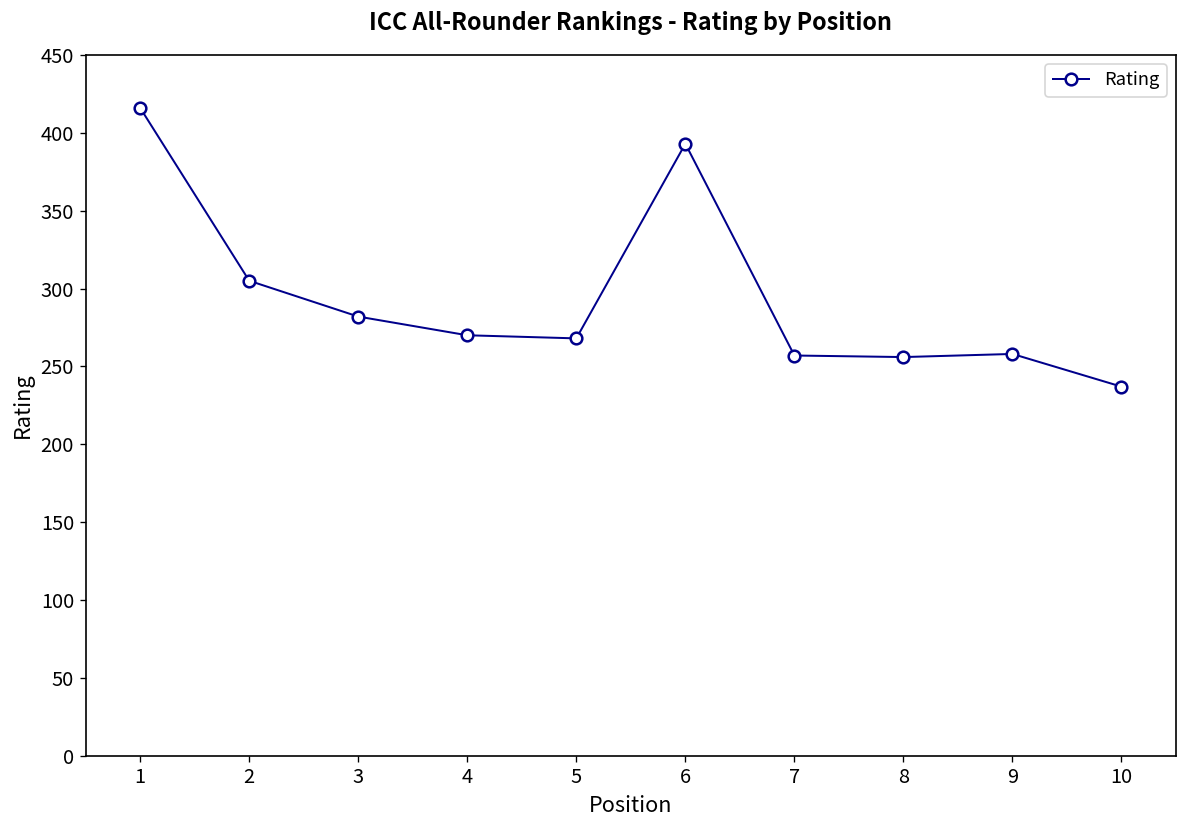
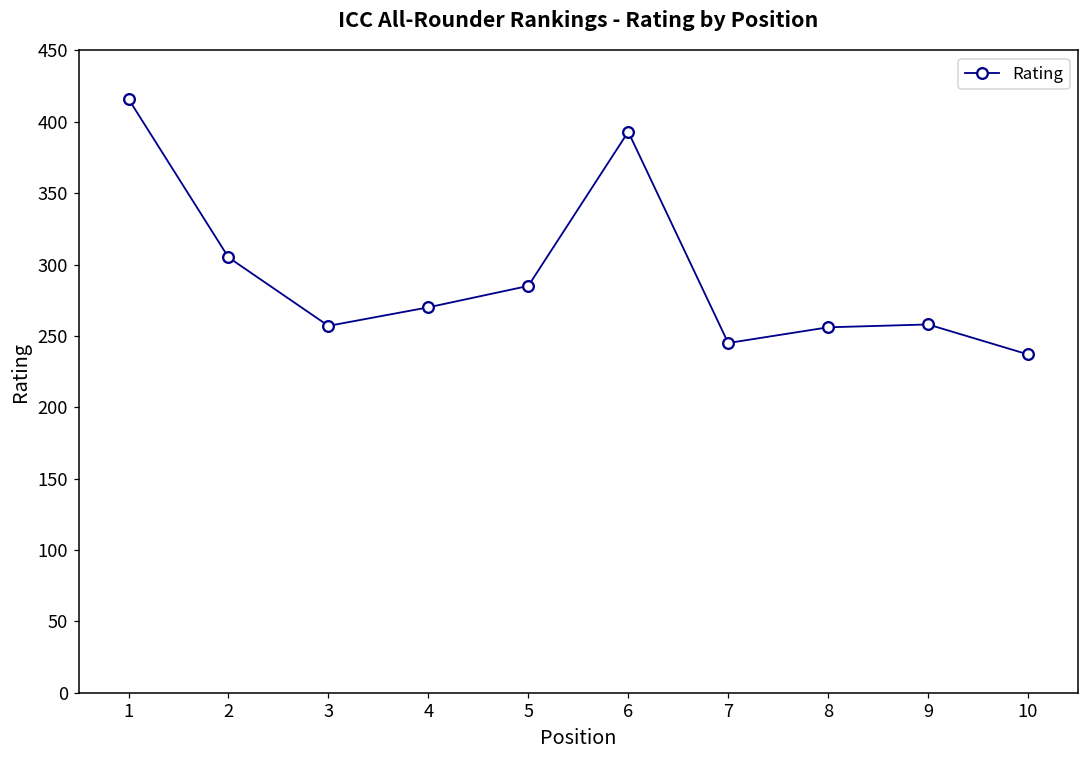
3: 282 -> 257
5: 268 -> 285
7: 257 -> 245
